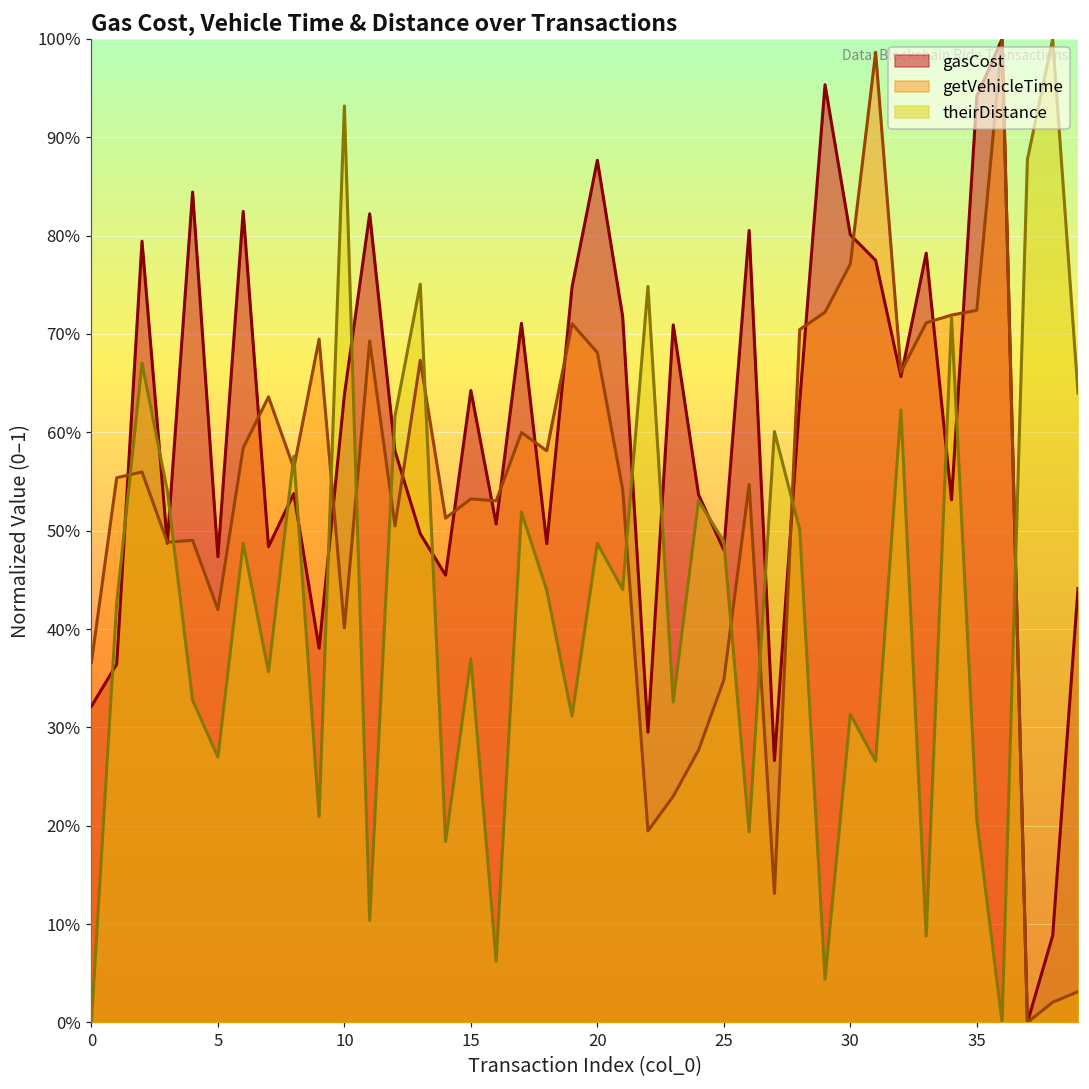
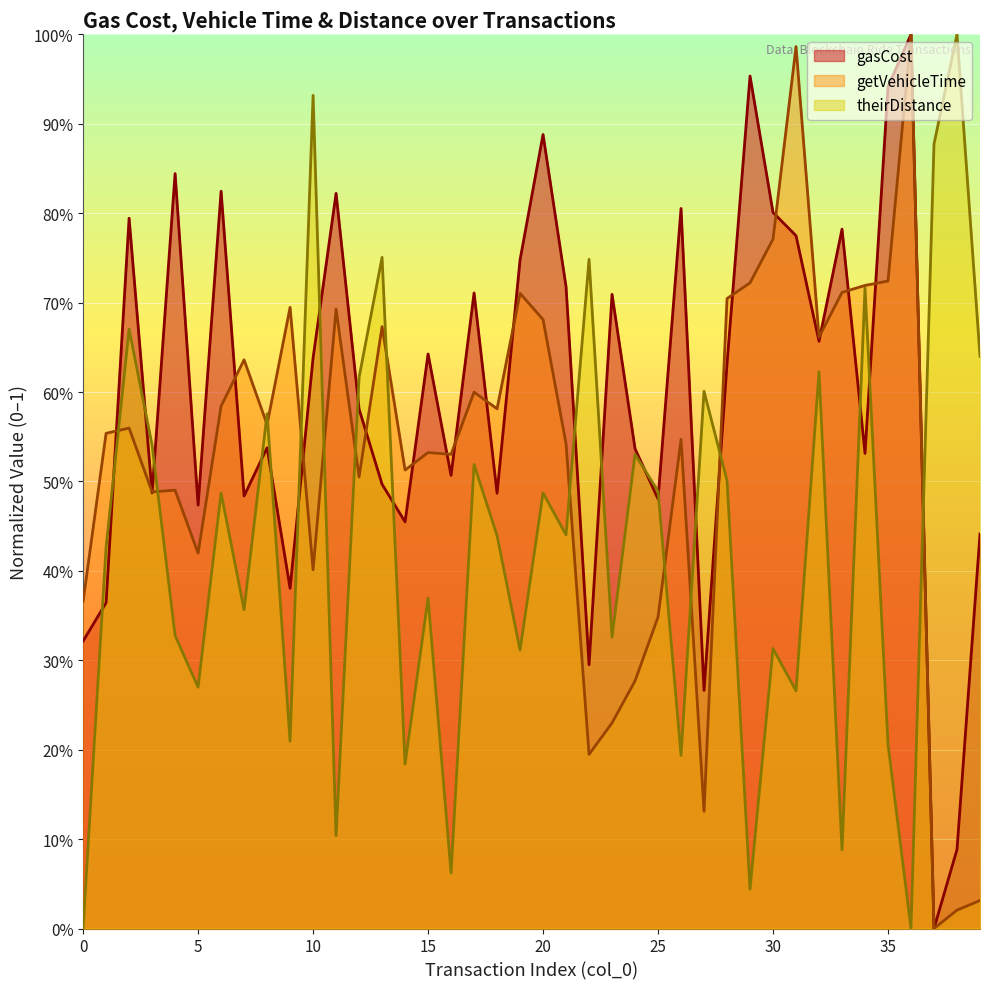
gasCost, 20: 88% -> 89%
